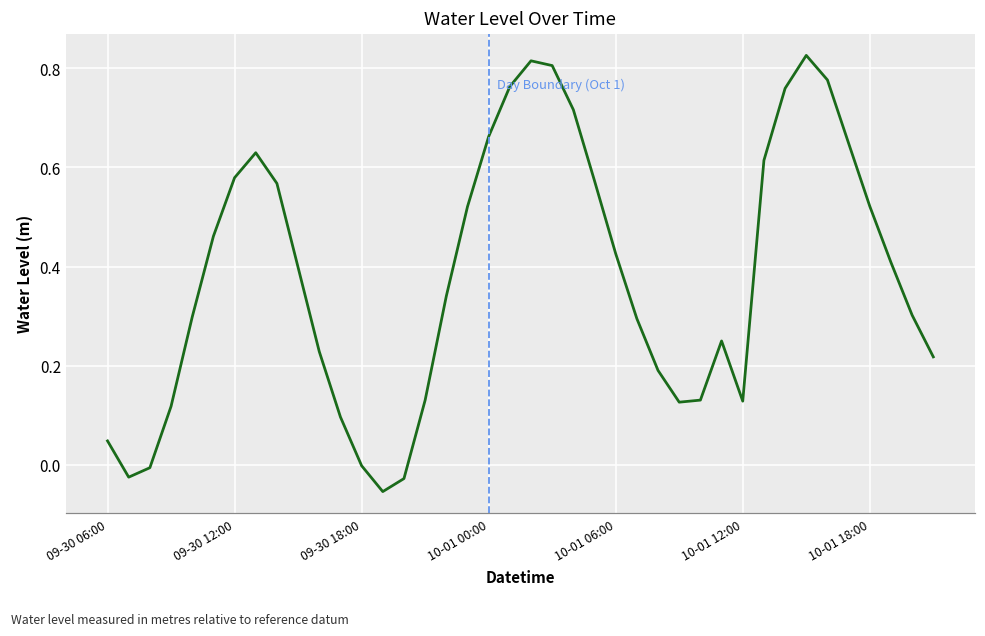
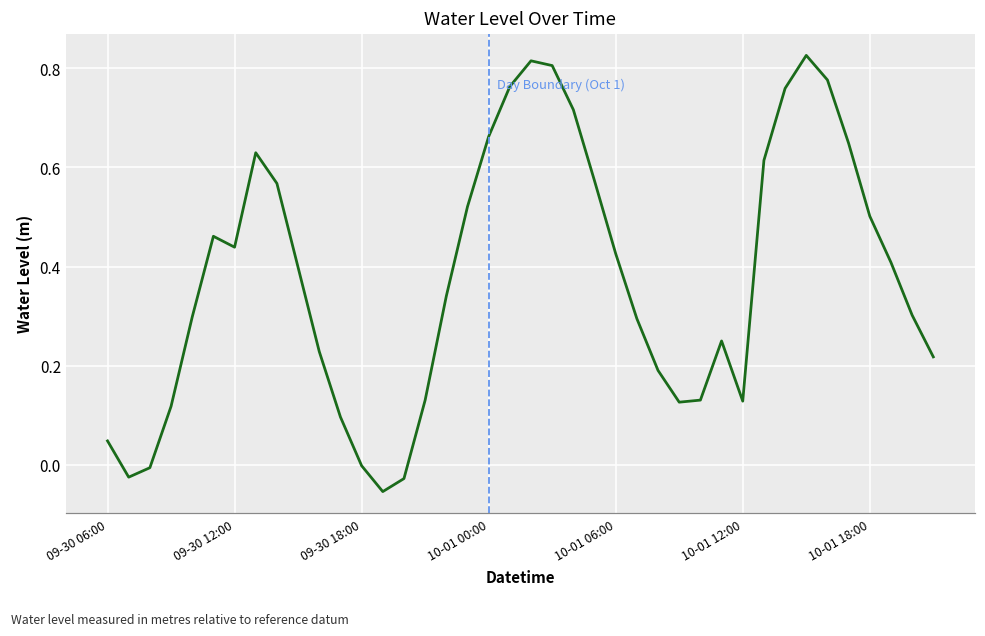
09-30 12:00: 0.58 -> 0.44
10-01 18:00: 0.52 -> 0.50
